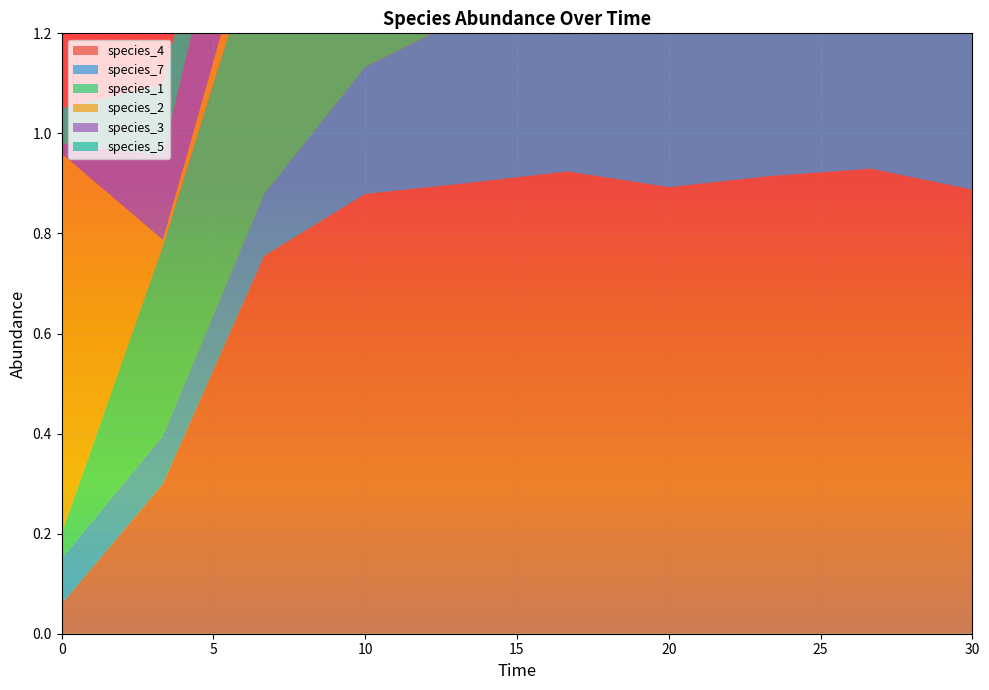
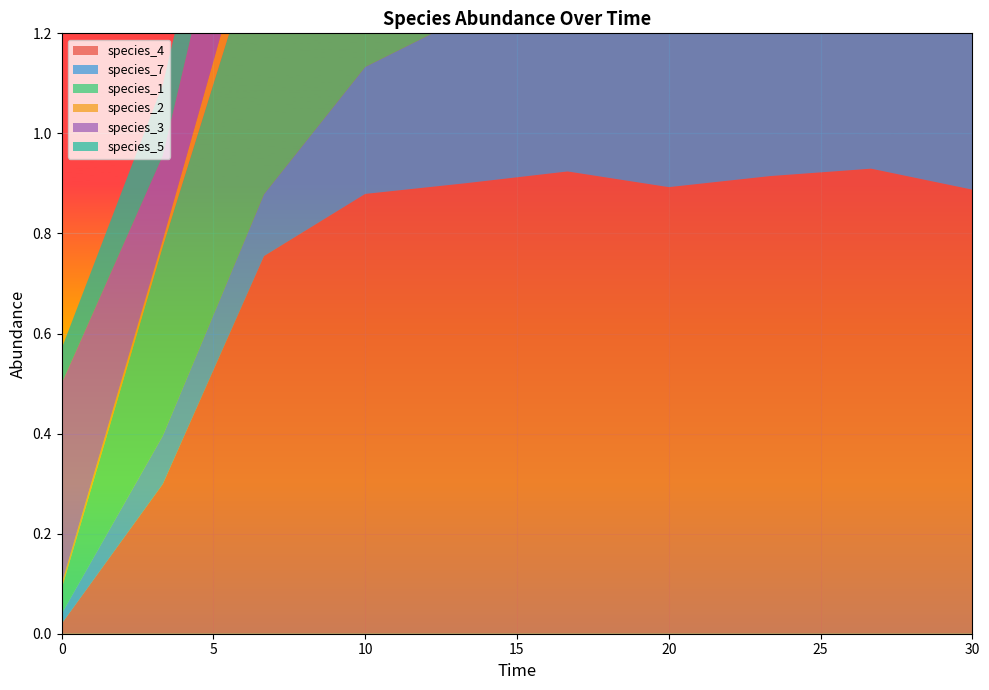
species_4, 0: 0.06 -> 0.02
species_7, 0: 0.09 -> 0.02
species_2, 0: 0.76 -> 0.01
species_3, 0: 0.02 -> 0.40
